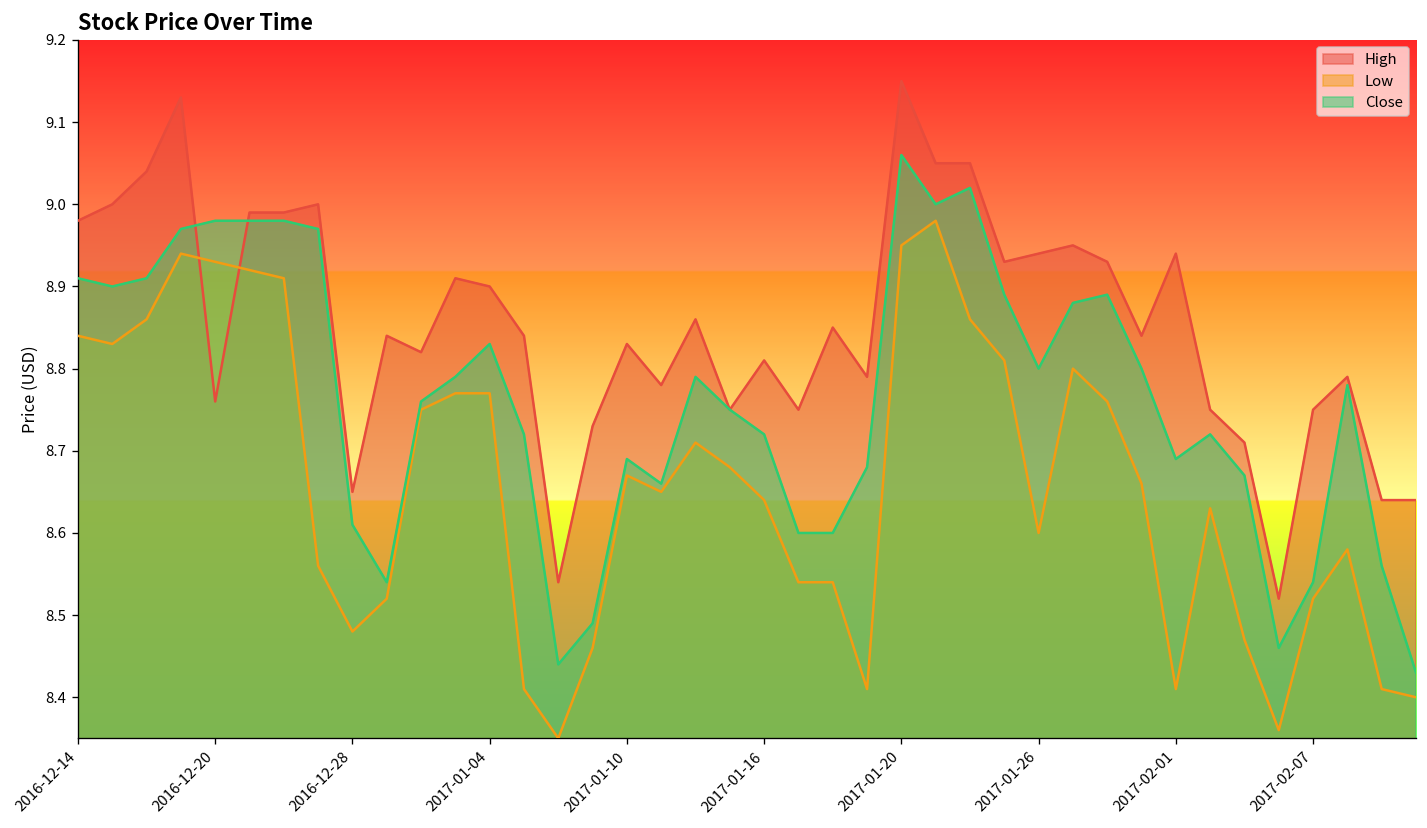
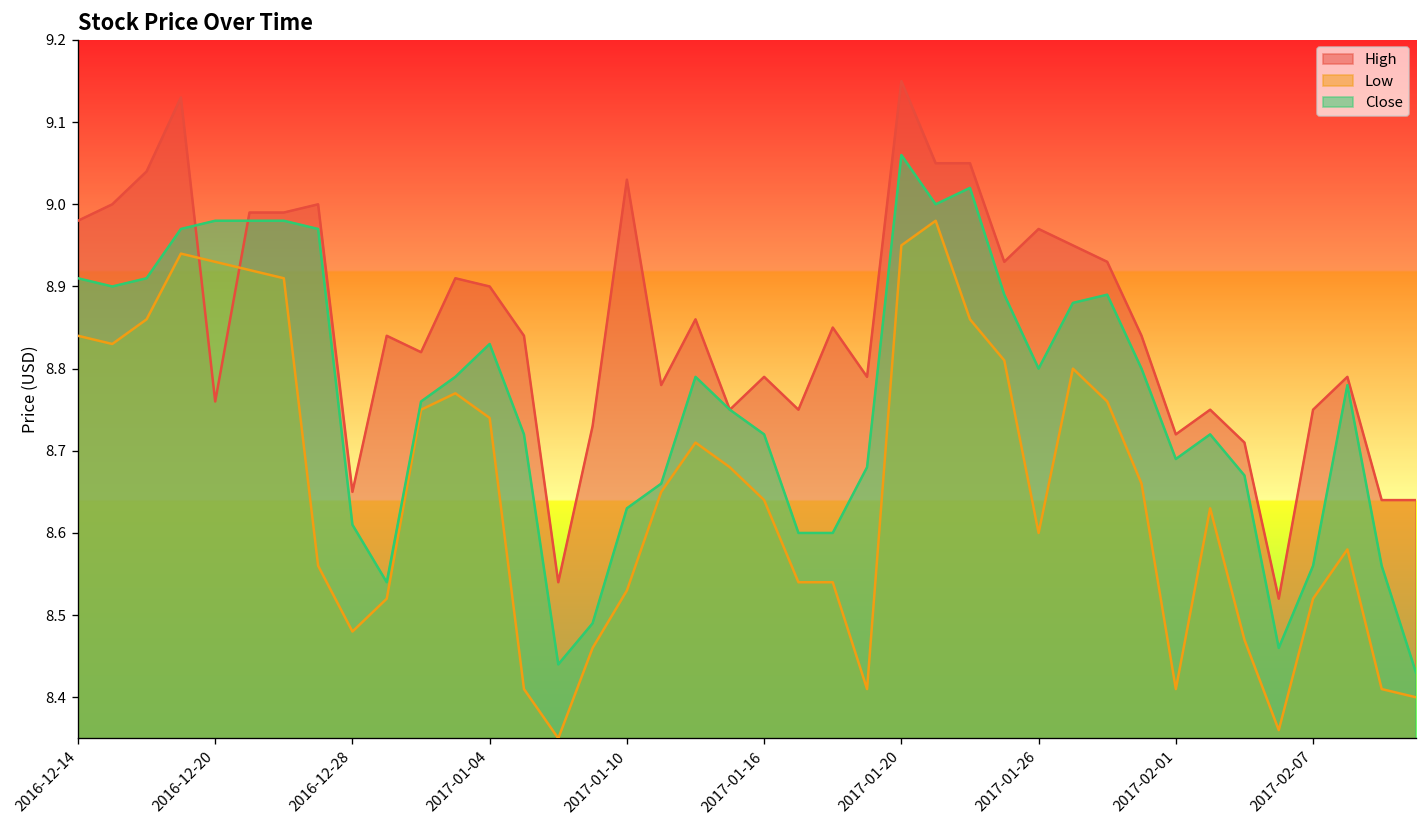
Low, 2017-01-04: 8.77 -> 8.74
High, 2017-01-10: 8.83 -> 9.03
Low, 2017-01-10: 8.67 -> 8.53
Close, 2017-01-10: 8.69 -> 8.63
High, 2017-01-16: 8.81 -> 8.79
High, 2017-01-26: 8.94 -> 8.97
High, 2017-02-01: 8.94 -> 8.72
Close, 2017-02-07: 8.54 -> 8.56
